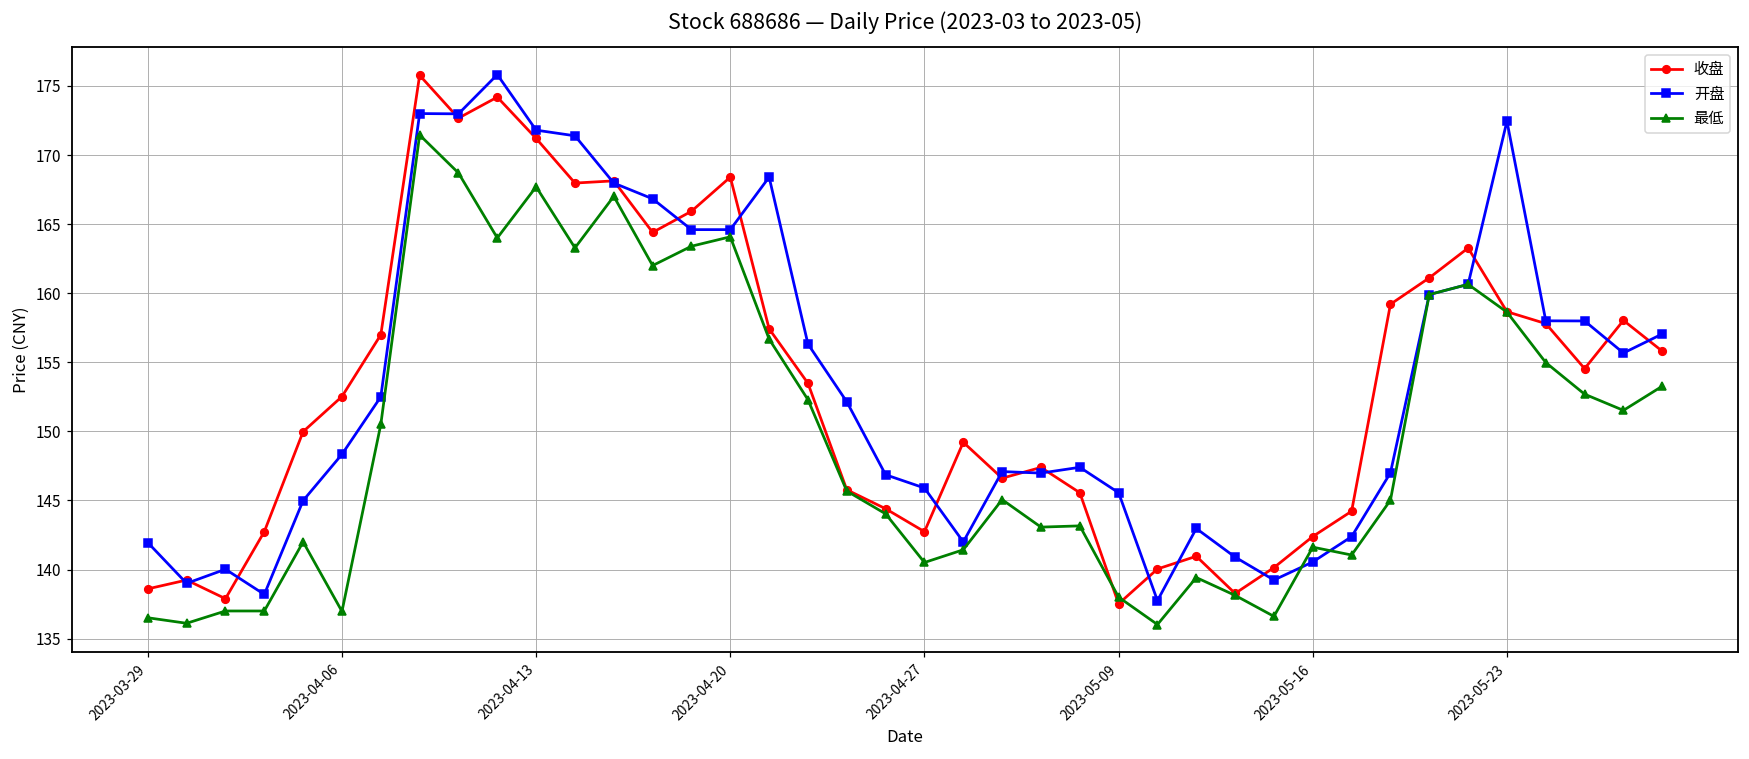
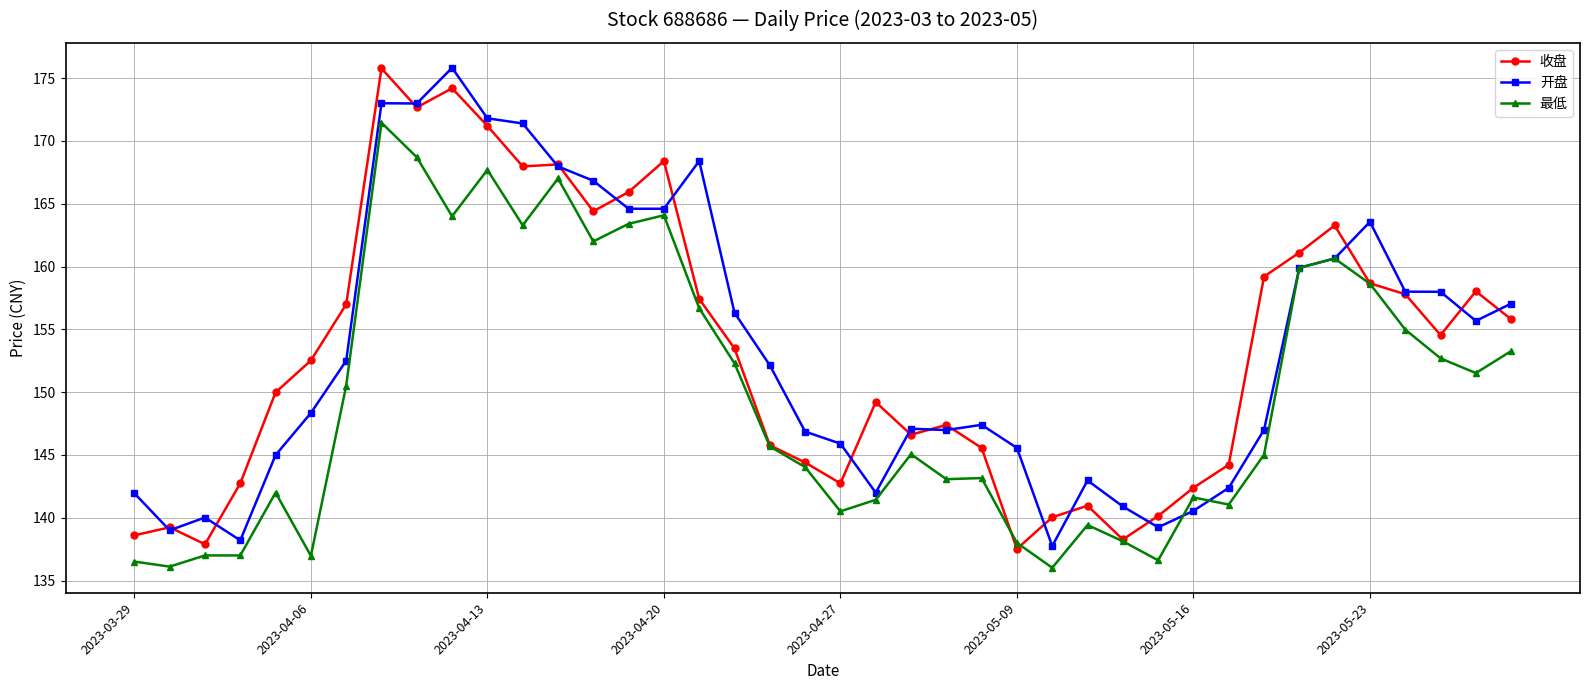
开盘, 2023-05-23: 172.5 -> 163.6
